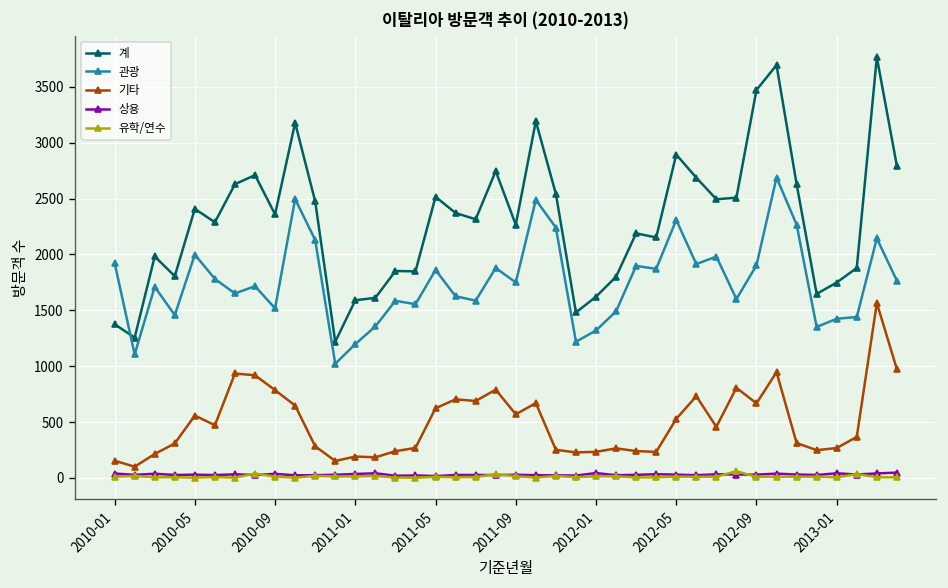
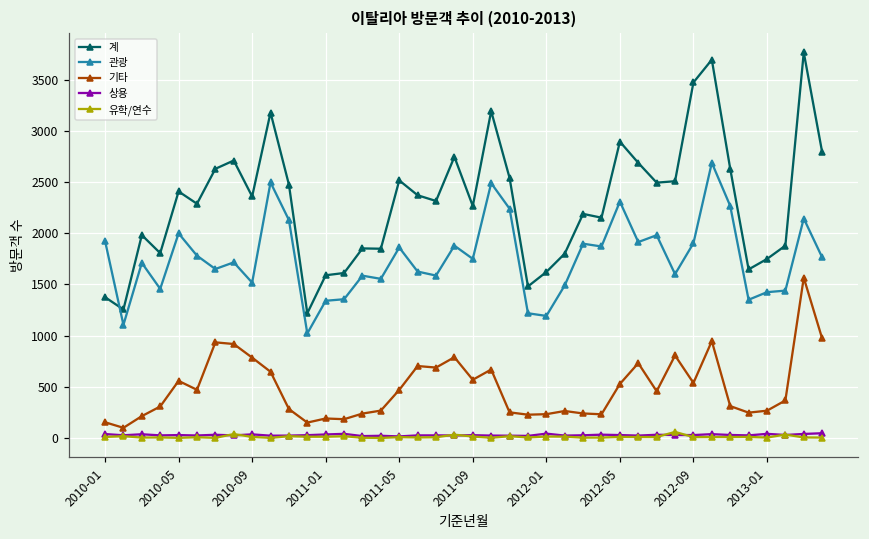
관광, 2011-01: 1200 -> 1300
기타, 2011-05: 600 -> 500
관광, 2012-01: 1300 -> 1200
기타, 2012-09: 700 -> 500
